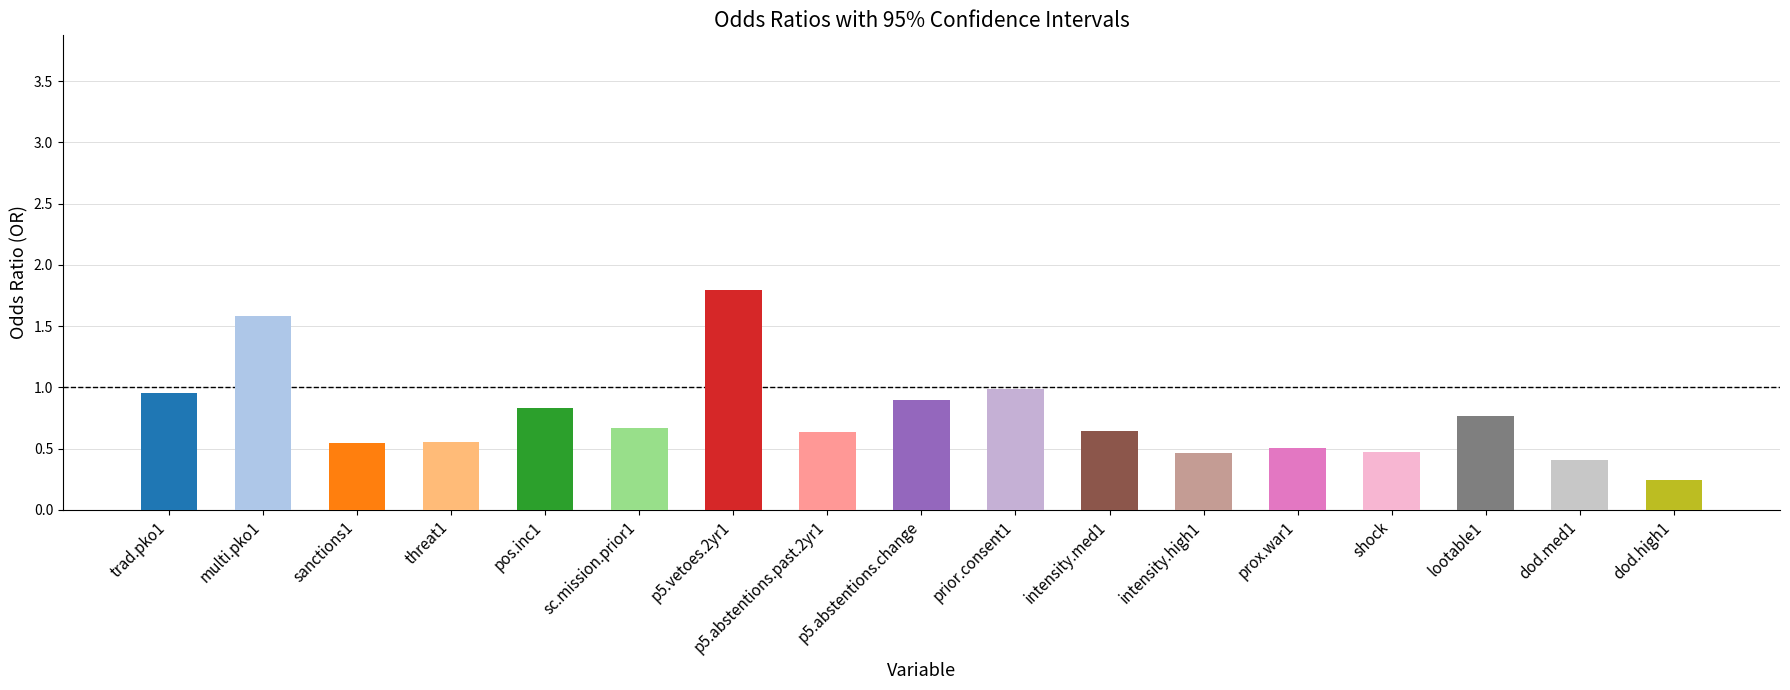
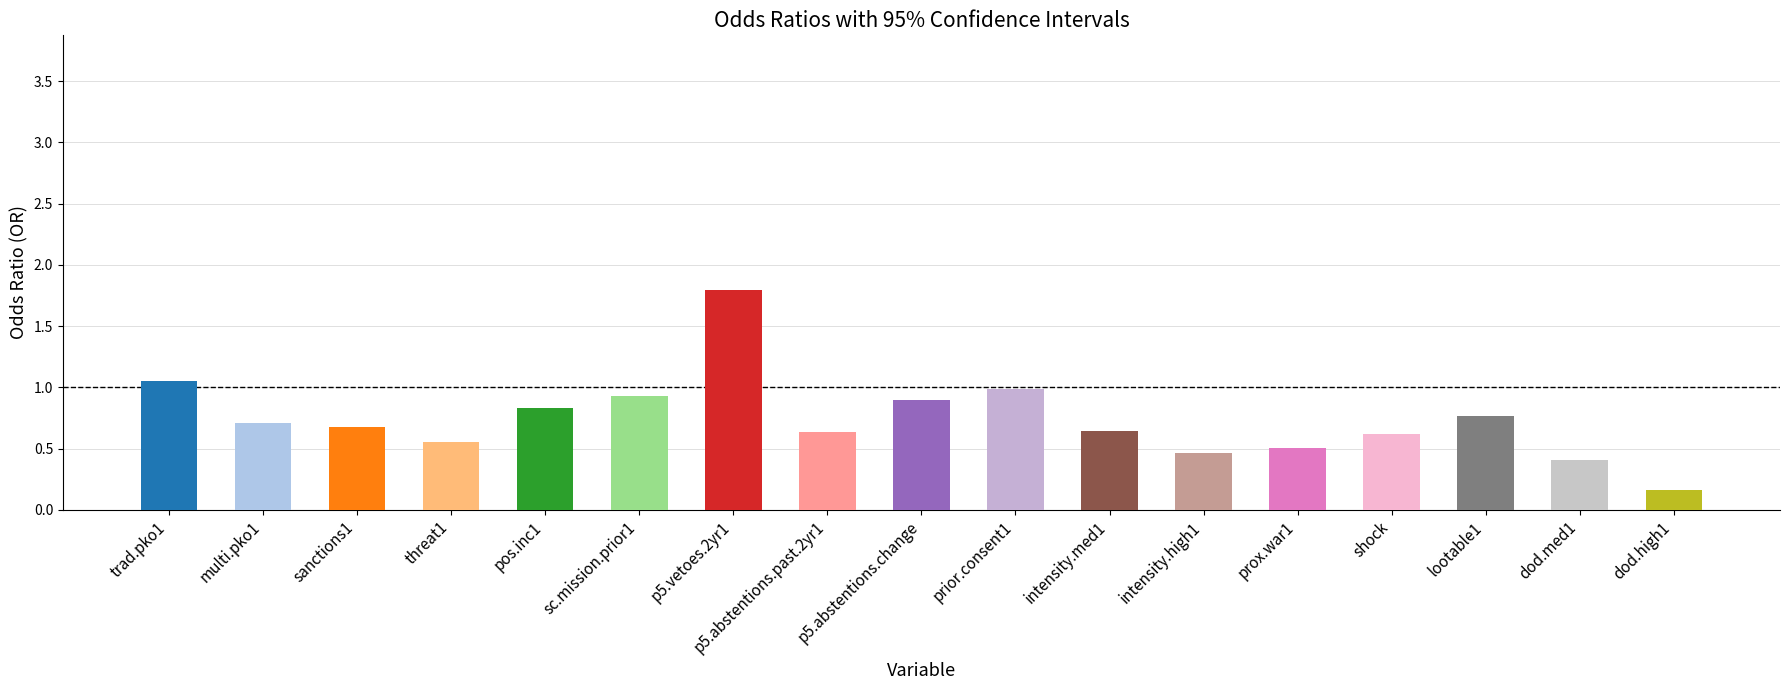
trad.pko1: 0.95 -> 1.05
multi.pko1: 1.58 -> 0.71
sanctions1: 0.55 -> 0.67
sc.mission.prior1: 0.67 -> 0.93
shock: 0.47 -> 0.62
dod.high1: 0.24 -> 0.16
